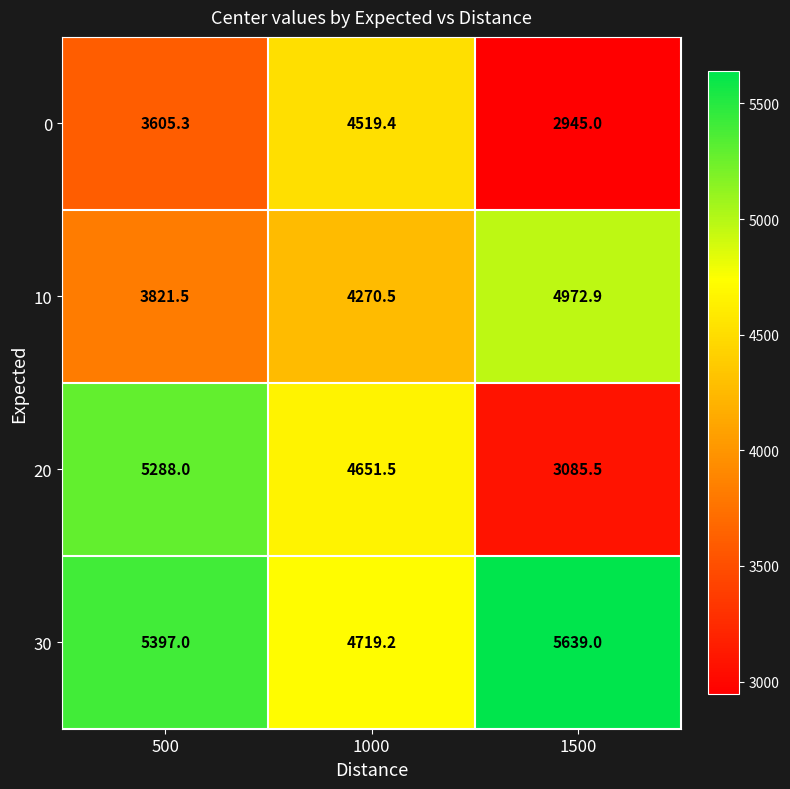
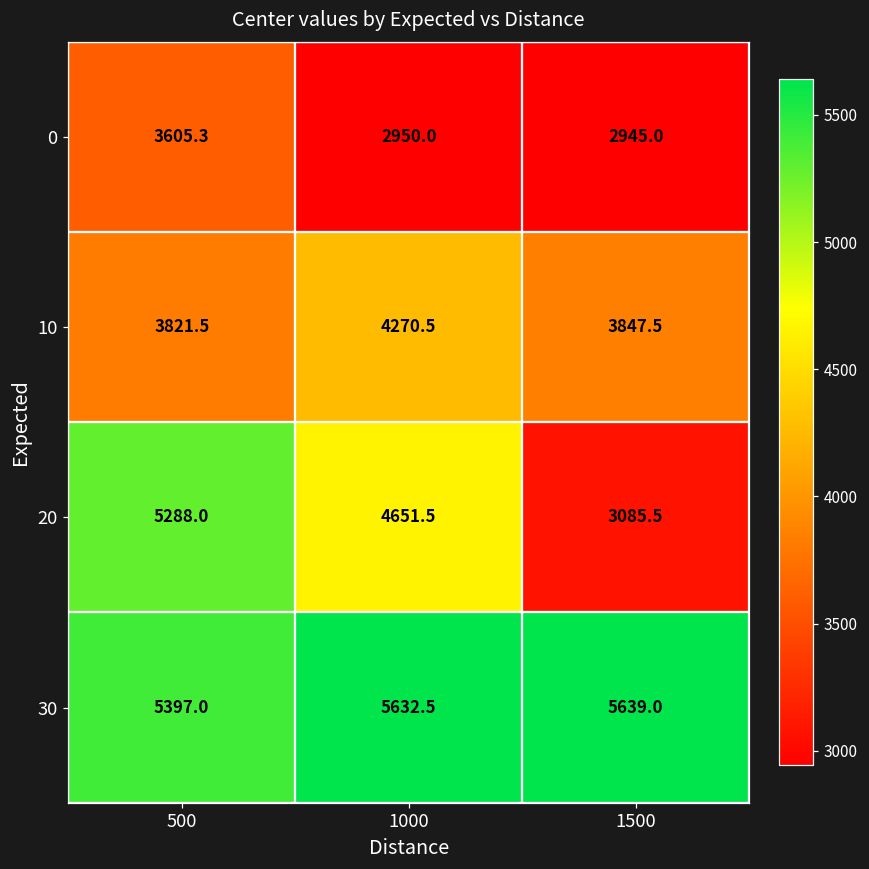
0, 1000: 4519.4 -> 2950.0
10, 1500: 4972.9 -> 3847.5
30, 1000: 4719.2 -> 5632.5
